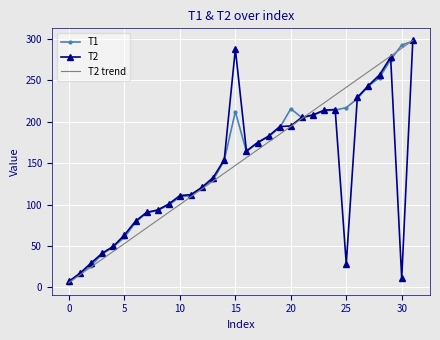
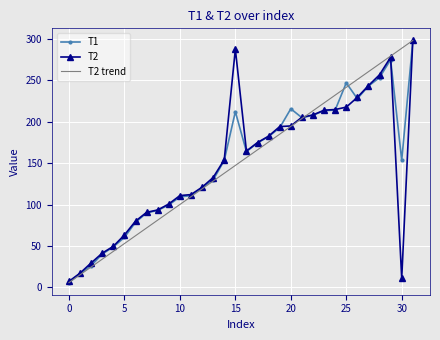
T1, 25: 220 -> 250
T2, 25: 30 -> 220
T1, 30: 290 -> 150
